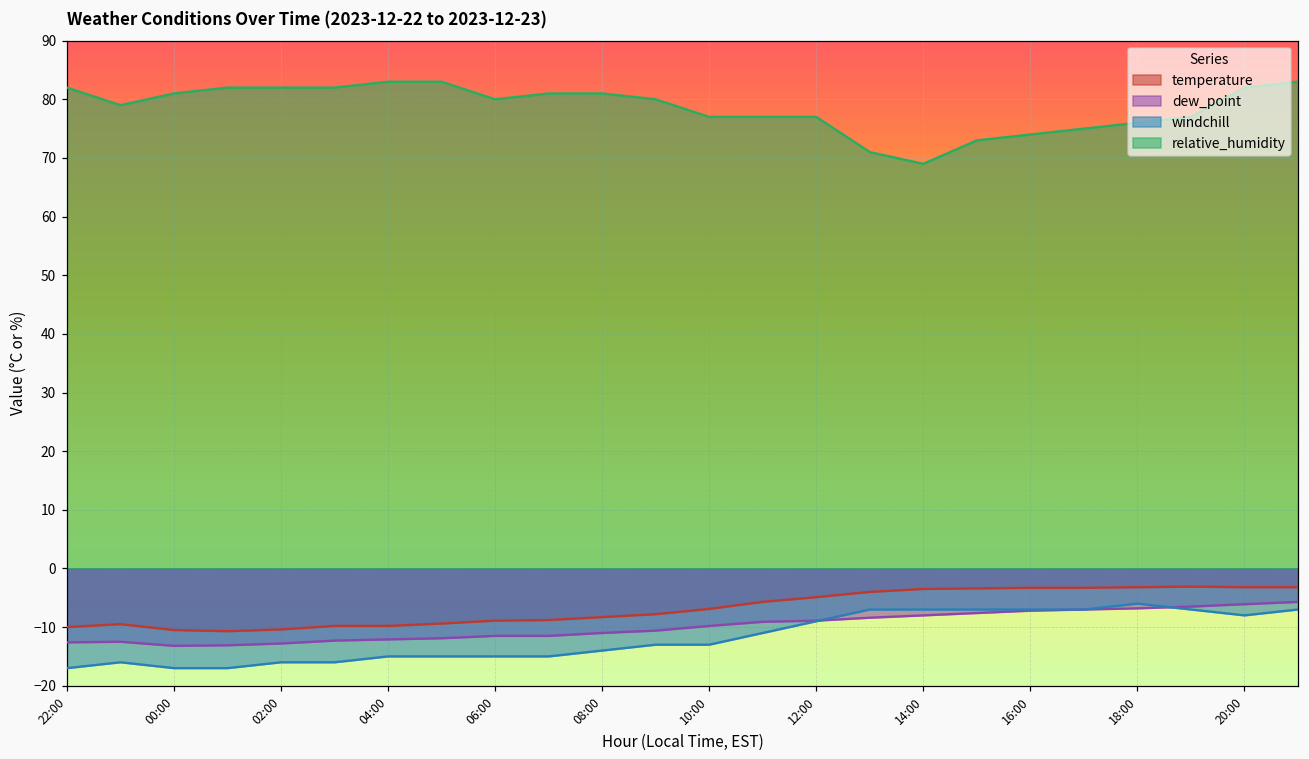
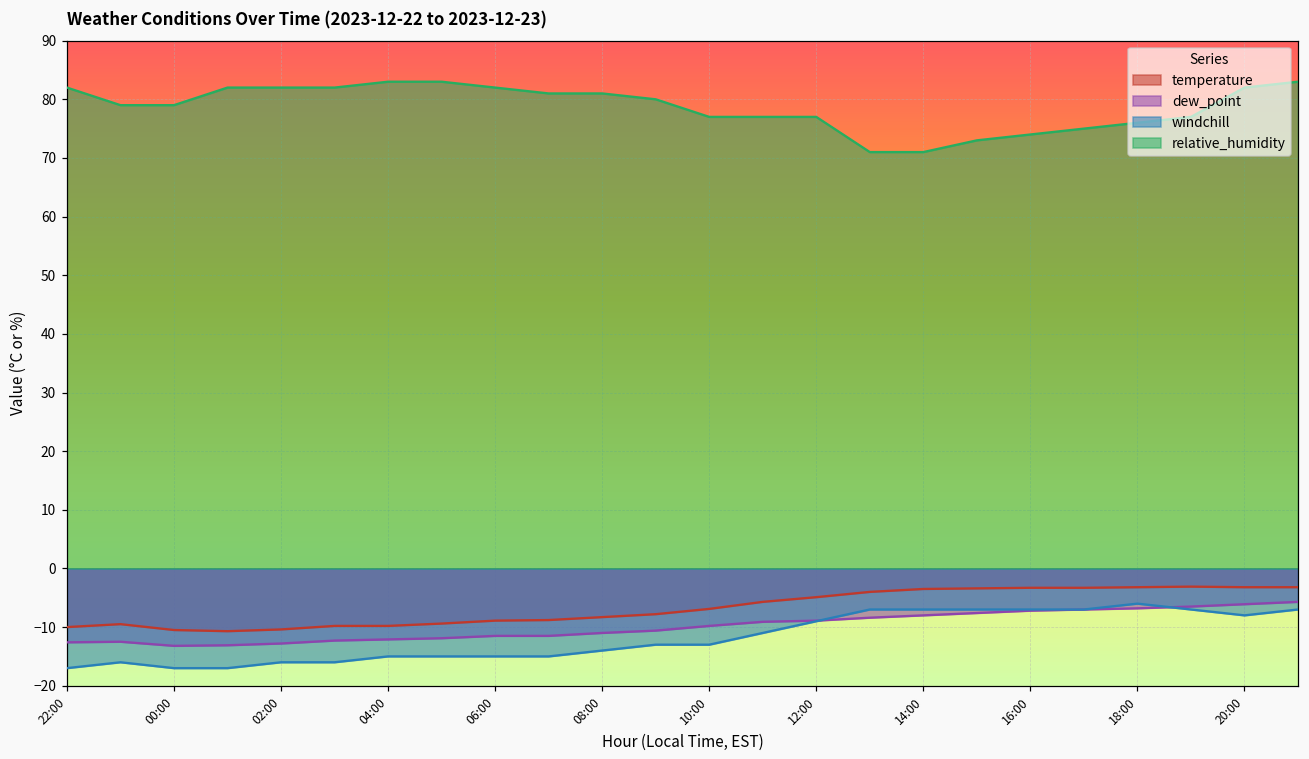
relative_humidity, 00:00: 81 -> 79
relative_humidity, 06:00: 80 -> 82
relative_humidity, 14:00: 69 -> 71
